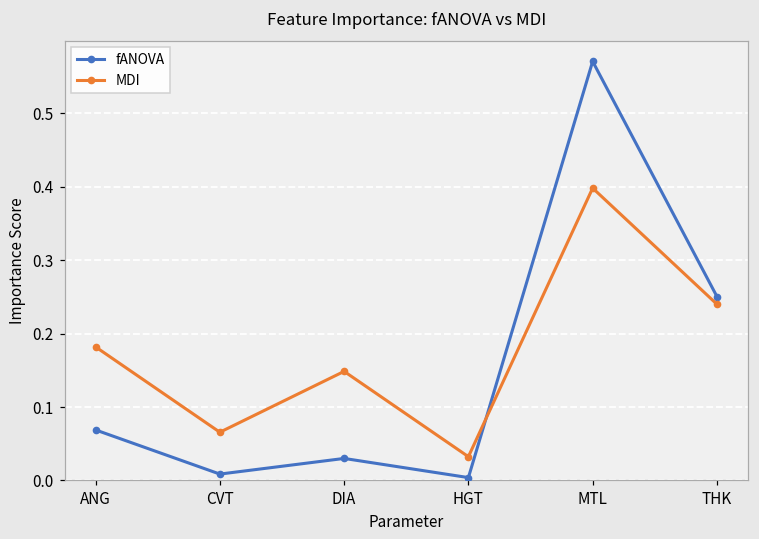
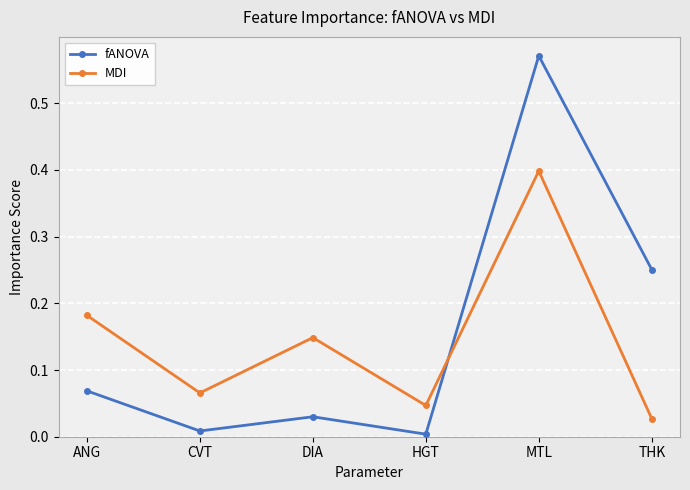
MDI, HGT: 0.03 -> 0.05
MDI, THK: 0.24 -> 0.03
